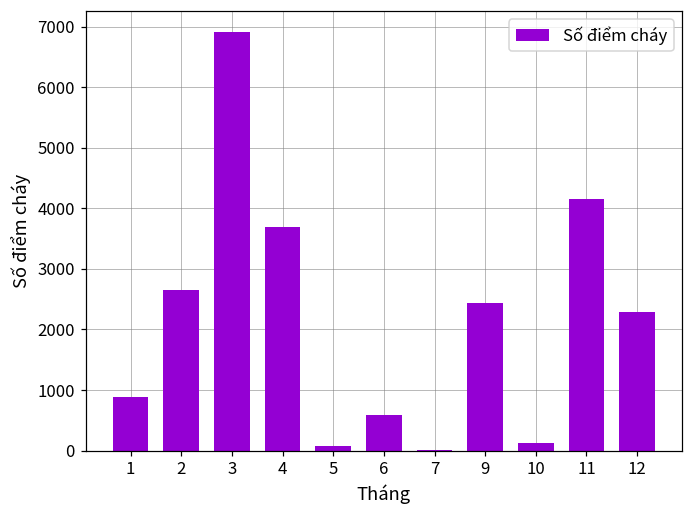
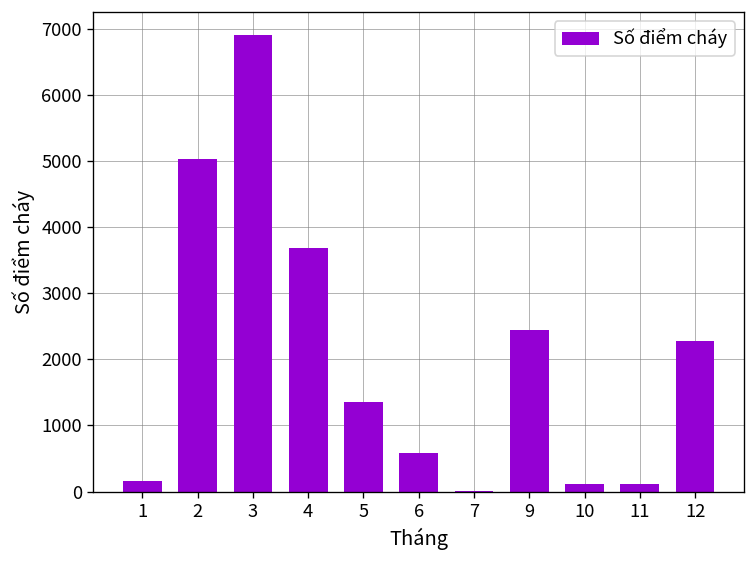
1: 900 -> 200
2: 2600 -> 5000
5: 100 -> 1400
11: 4200 -> 100
